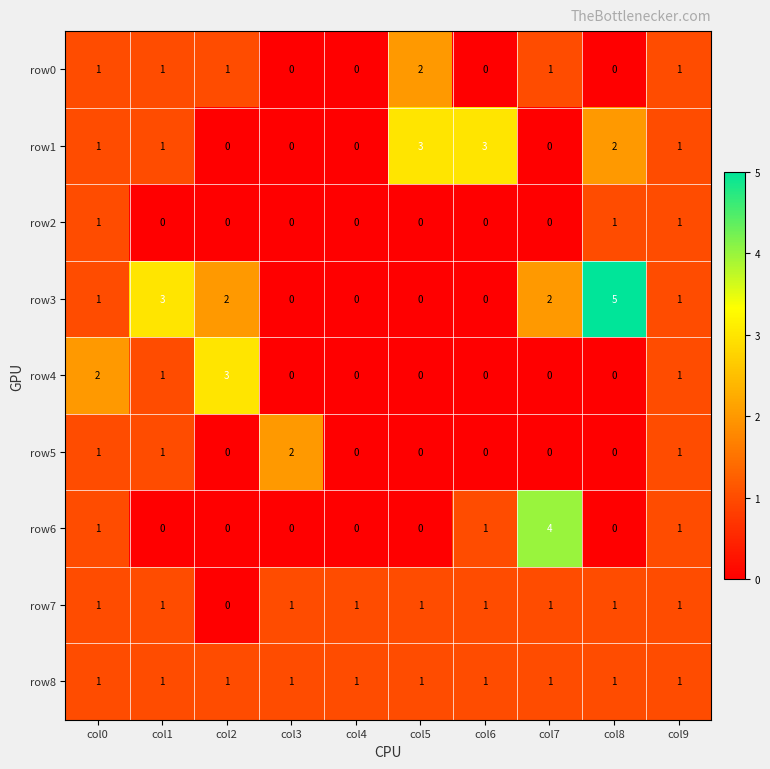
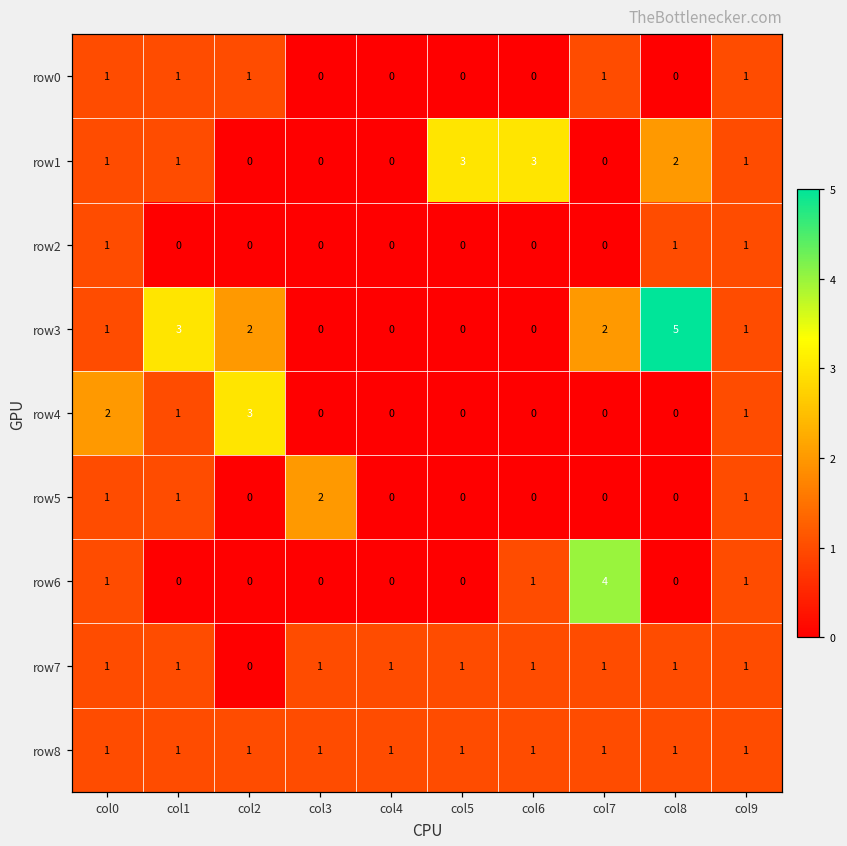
row0, col5: 2 -> 0
